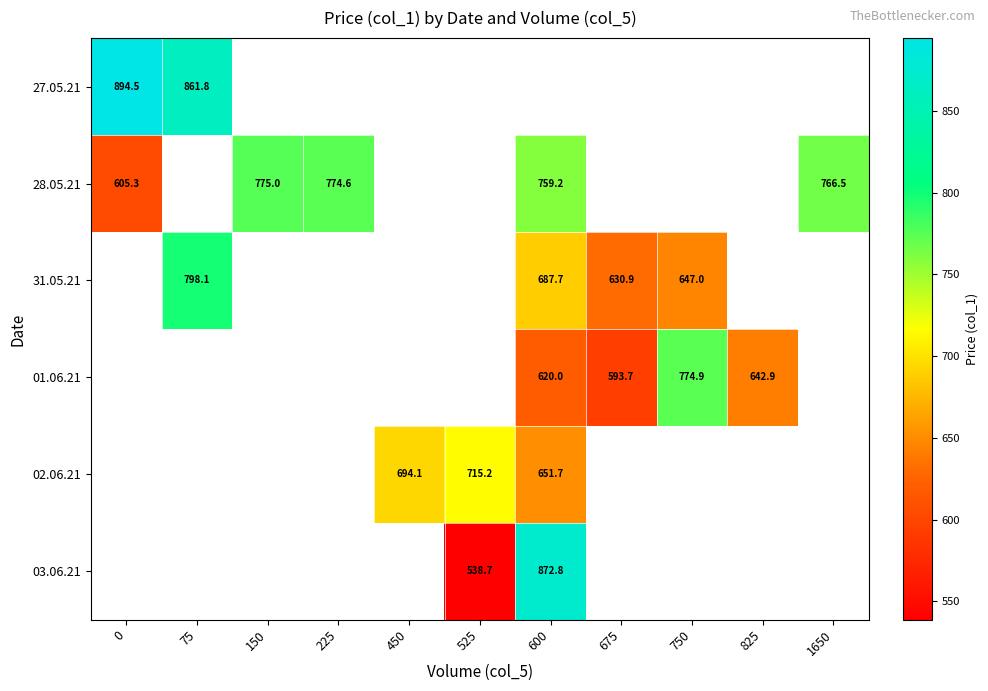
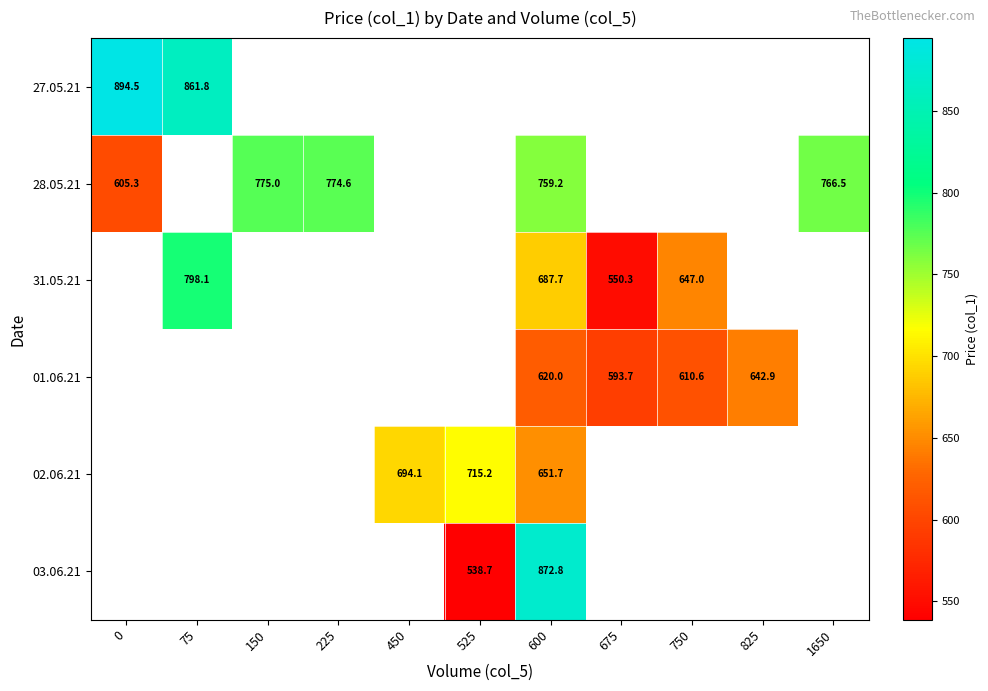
31.05.21, 675: 630.9 -> 550.3
01.06.21, 750: 774.9 -> 610.6
